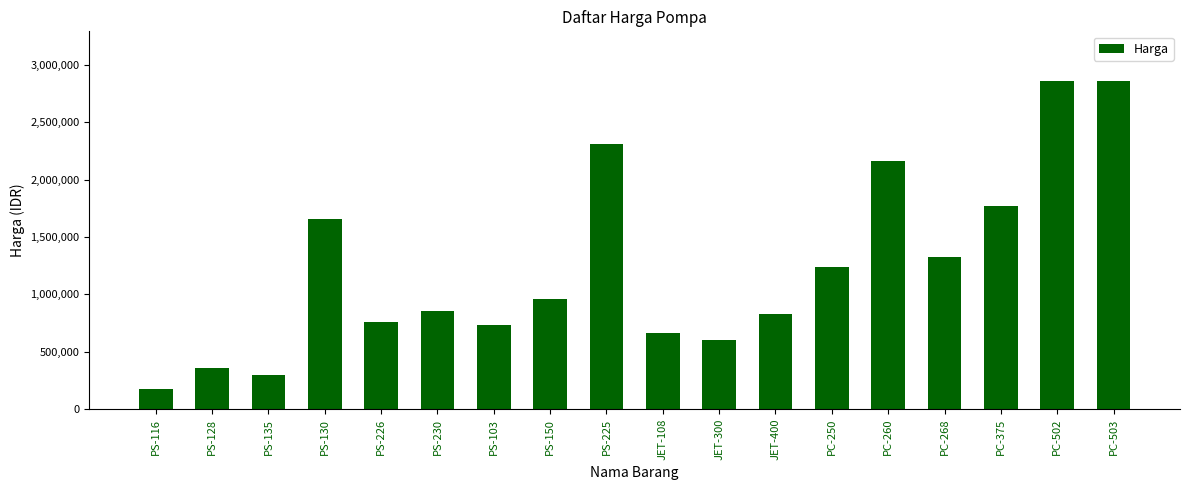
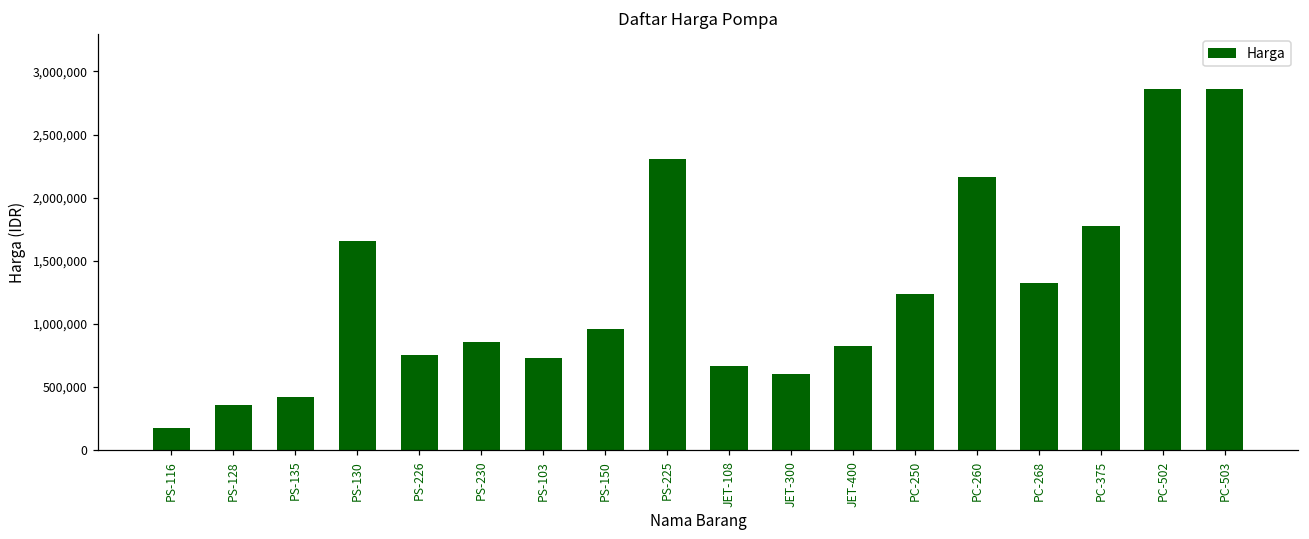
PS-135: 300,000 -> 420,000
